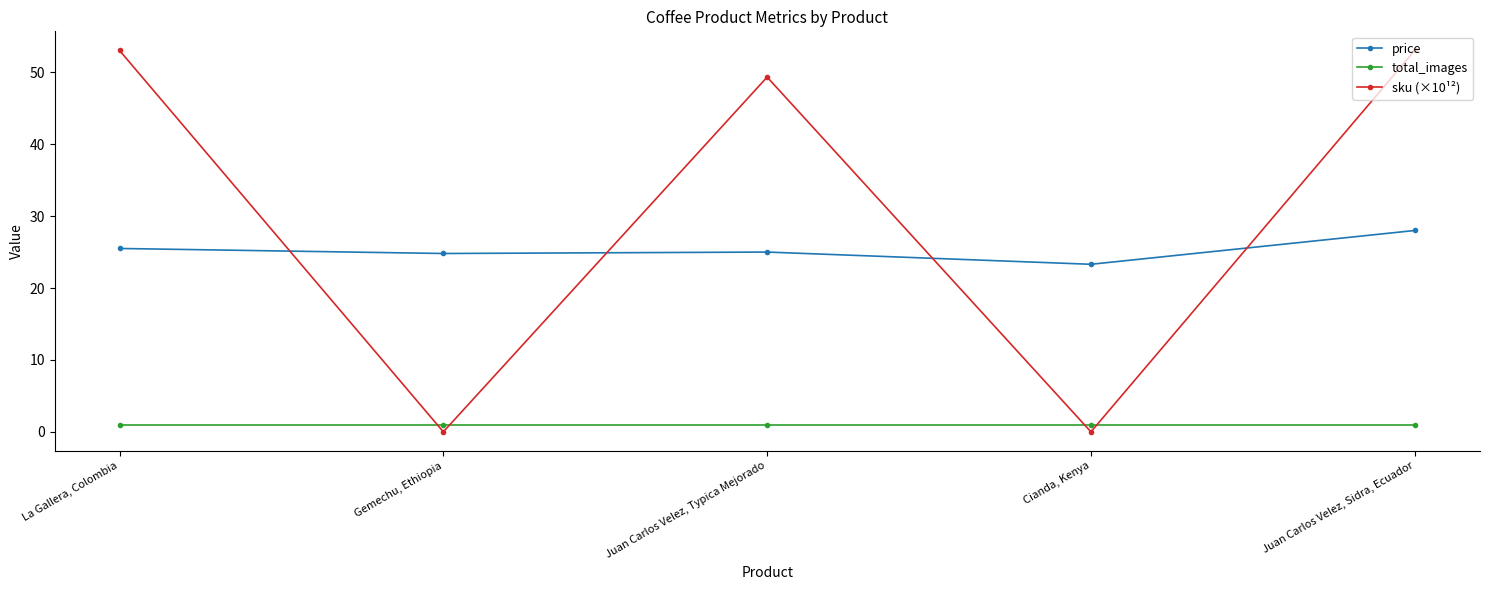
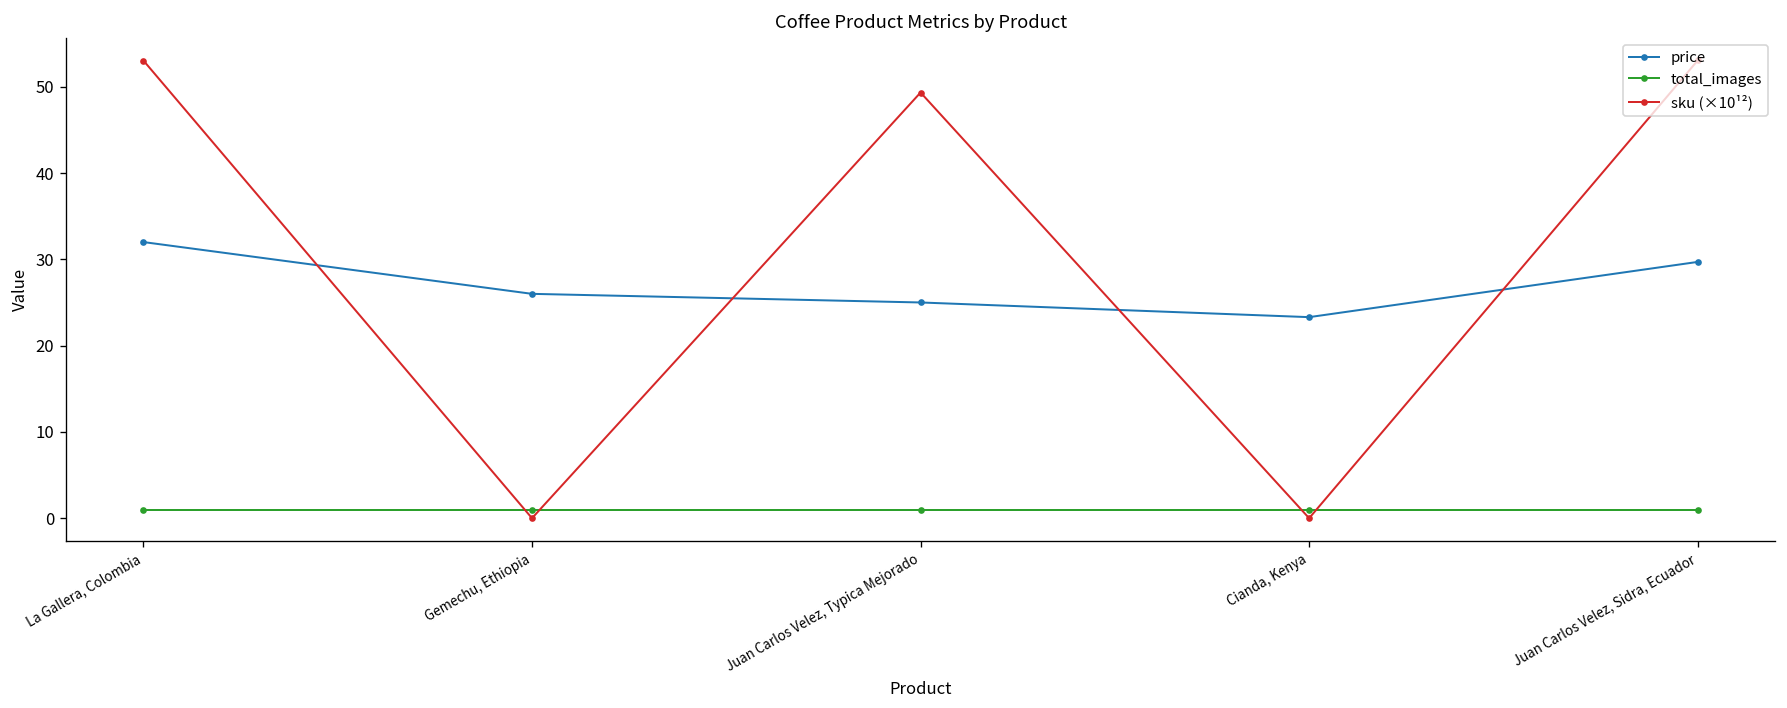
price, La Gallera, Colombia: 26 -> 32
price, Gemechu, Ethiopia: 25 -> 26
price, Juan Carlos Velez, Sidra, Ecuador: 28 -> 30
